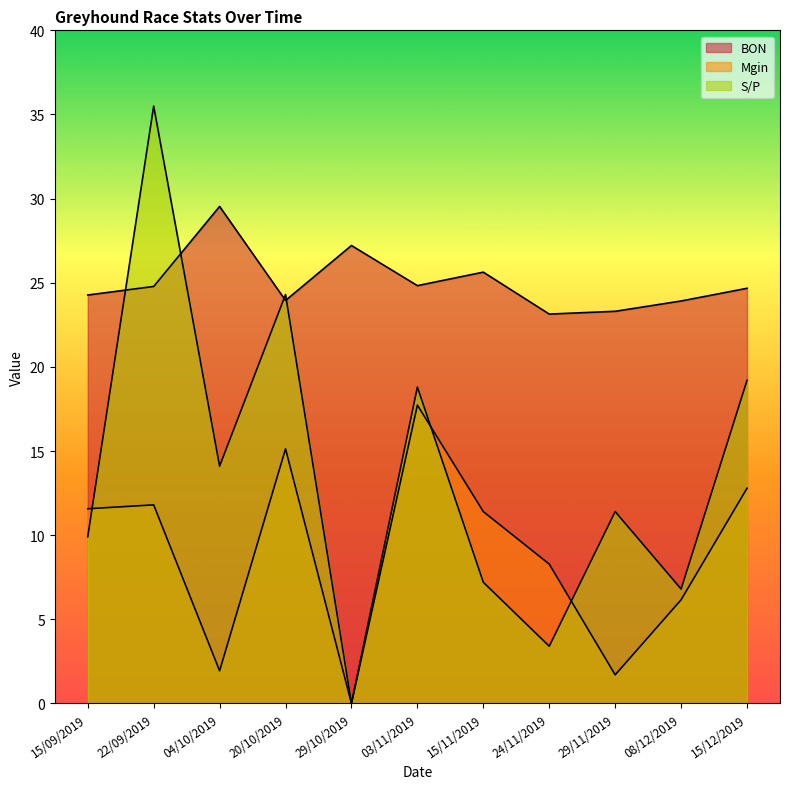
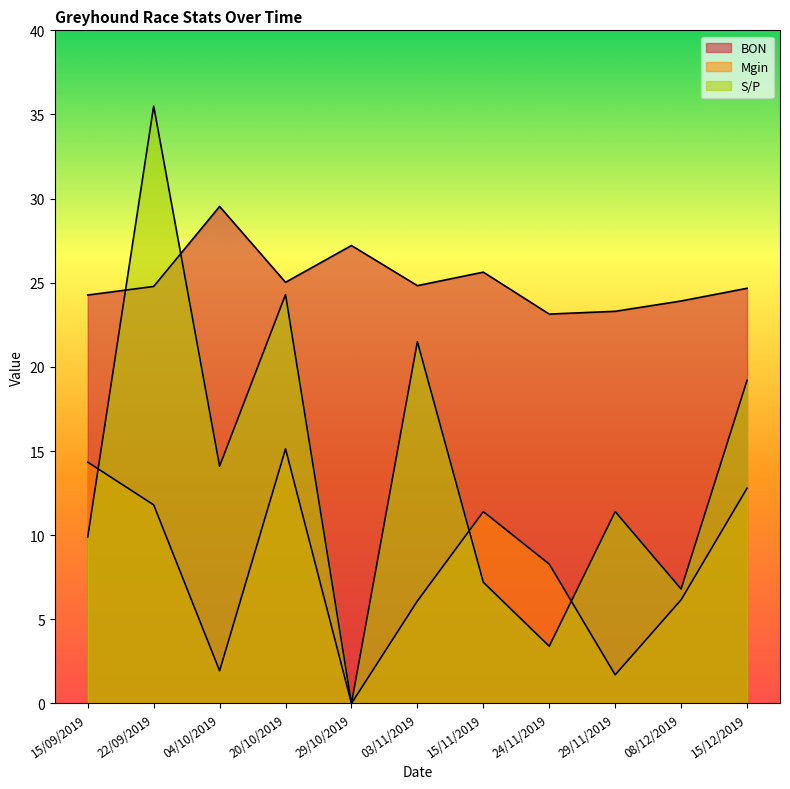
Mgin, 15/09/2019: 11.6 -> 14.3
BON, 20/10/2019: 23.9 -> 25.0
Mgin, 03/11/2019: 17.7 -> 6.1
S/P, 03/11/2019: 18.8 -> 21.5
